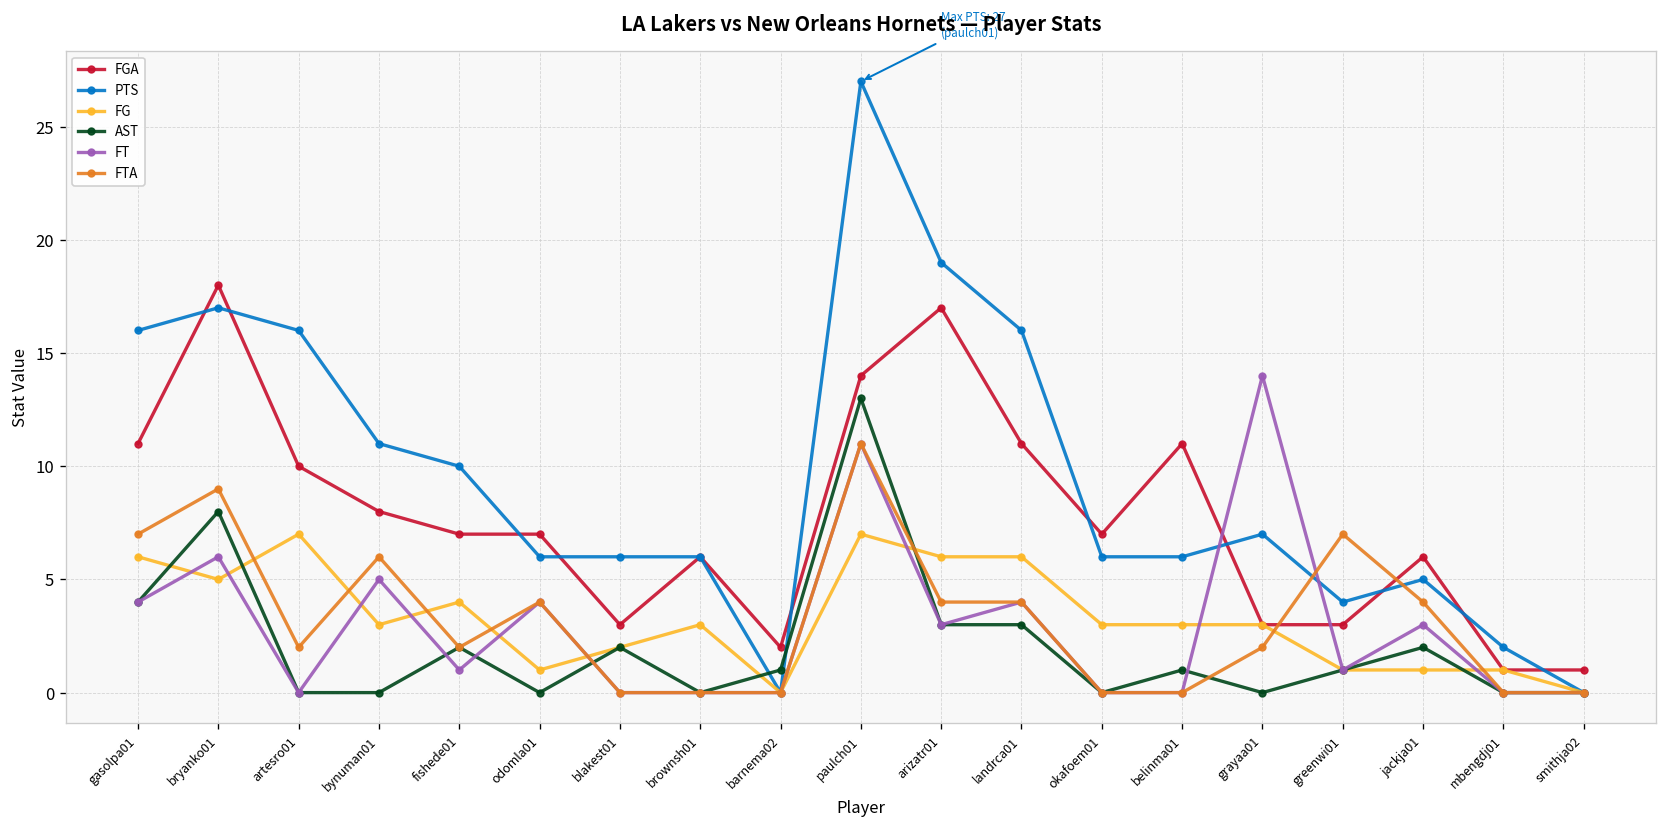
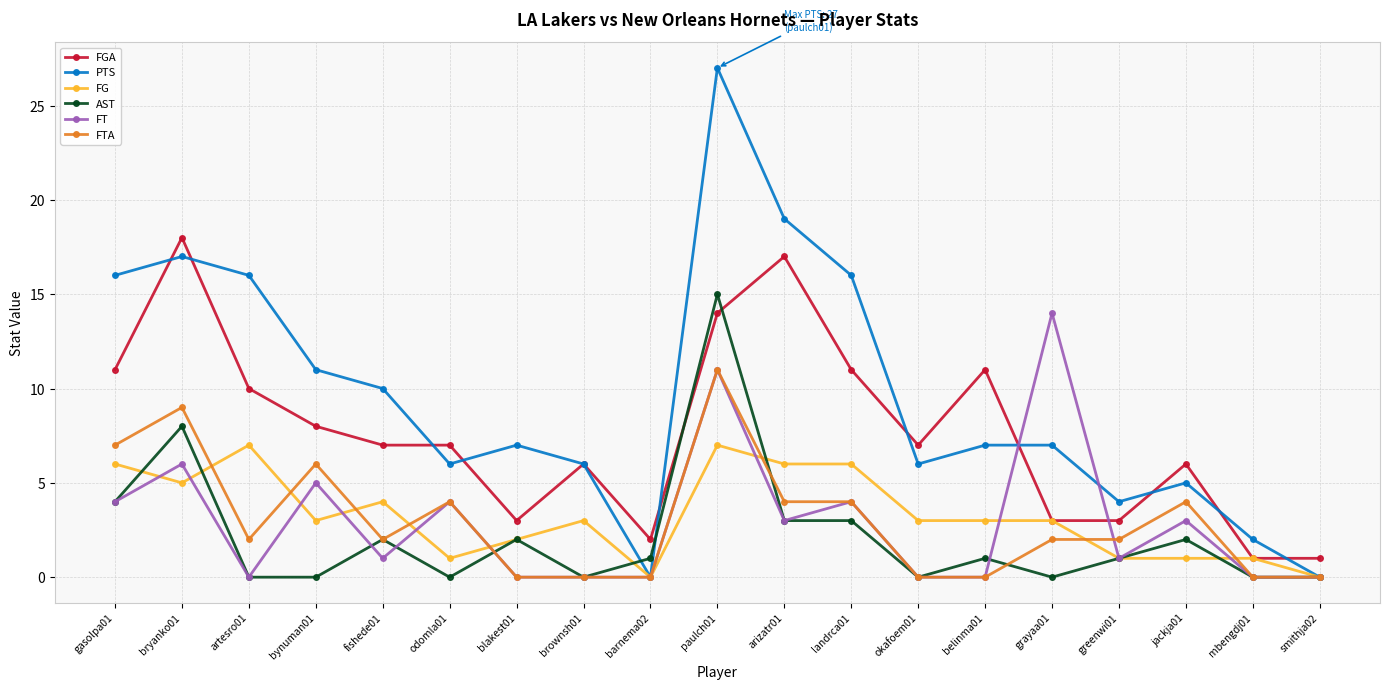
PTS, blakest01: 6 -> 7
AST, paulch01: 13 -> 15
PTS, belinma01: 6 -> 7
FTA, greenwi01: 7 -> 2
